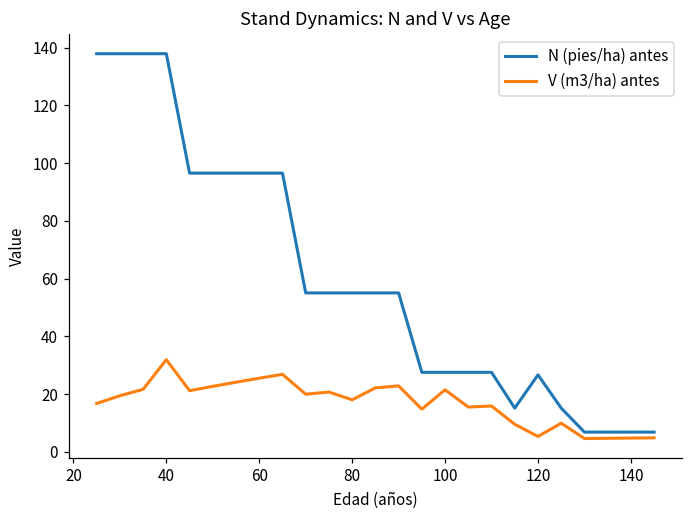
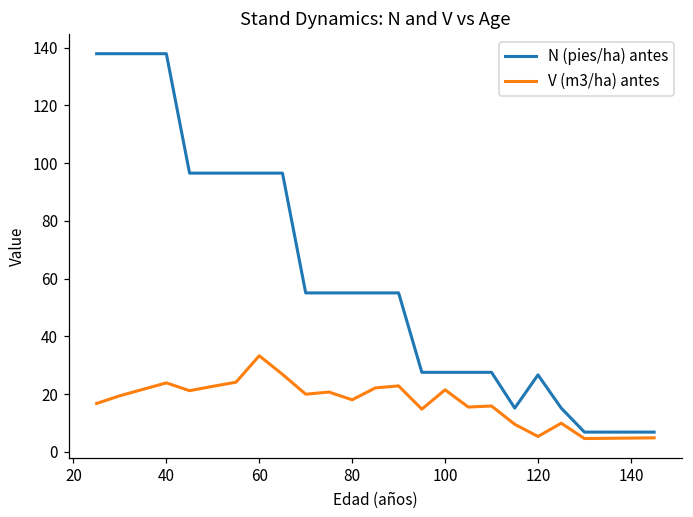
V (m3/ha) antes, 40: 32 -> 24
V (m3/ha) antes, 60: 25 -> 33
